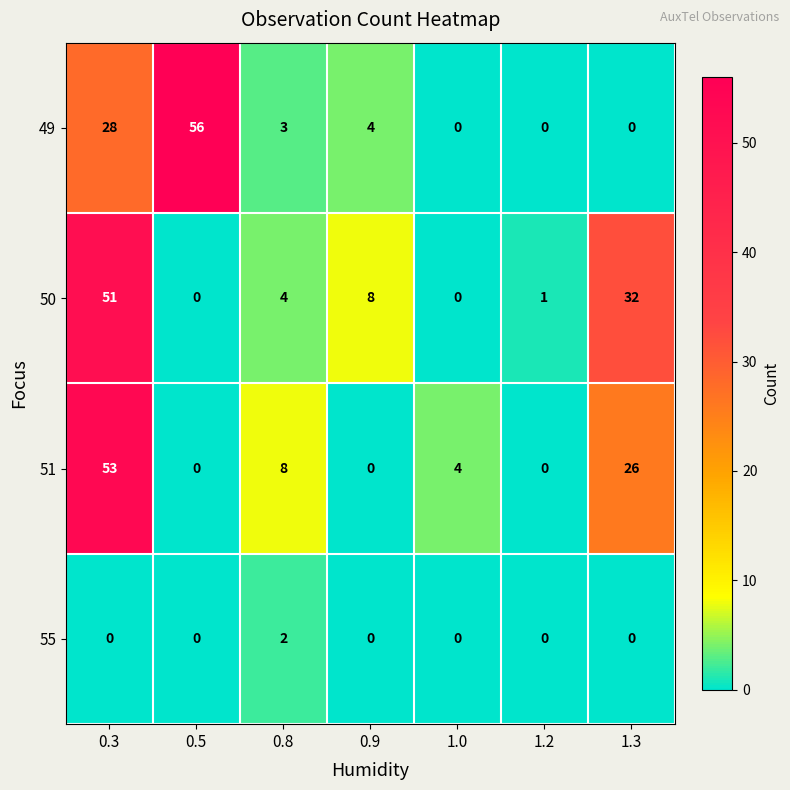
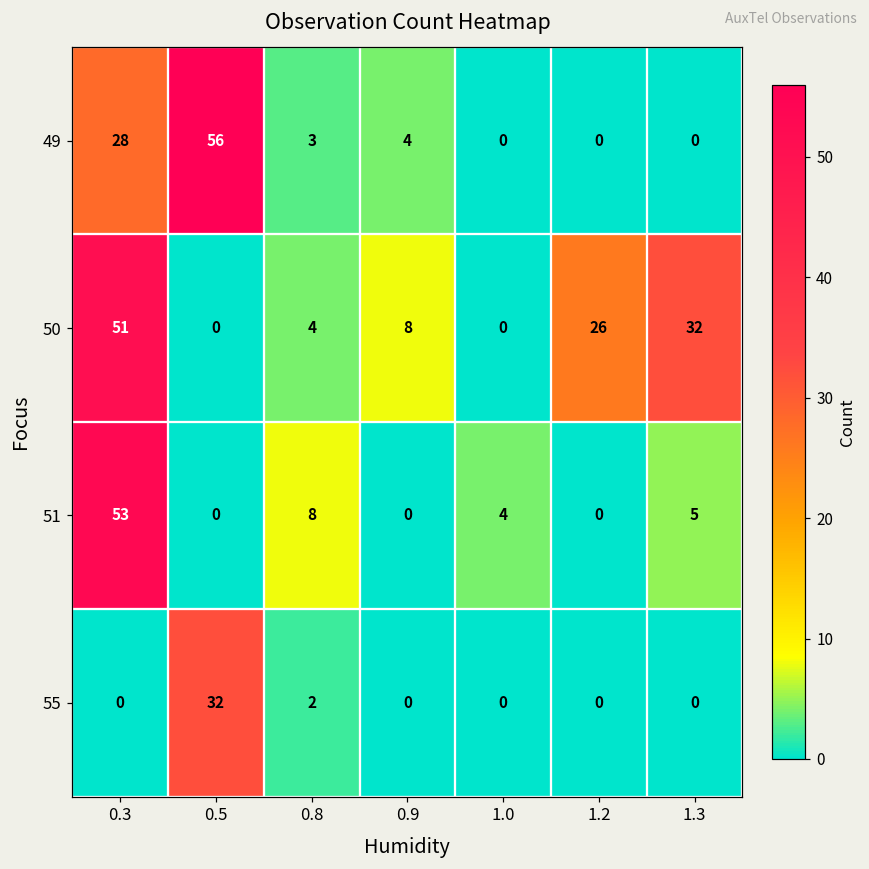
50, 1.2: 1 -> 26
51, 1.3: 26 -> 5
55, 0.5: 0 -> 32
